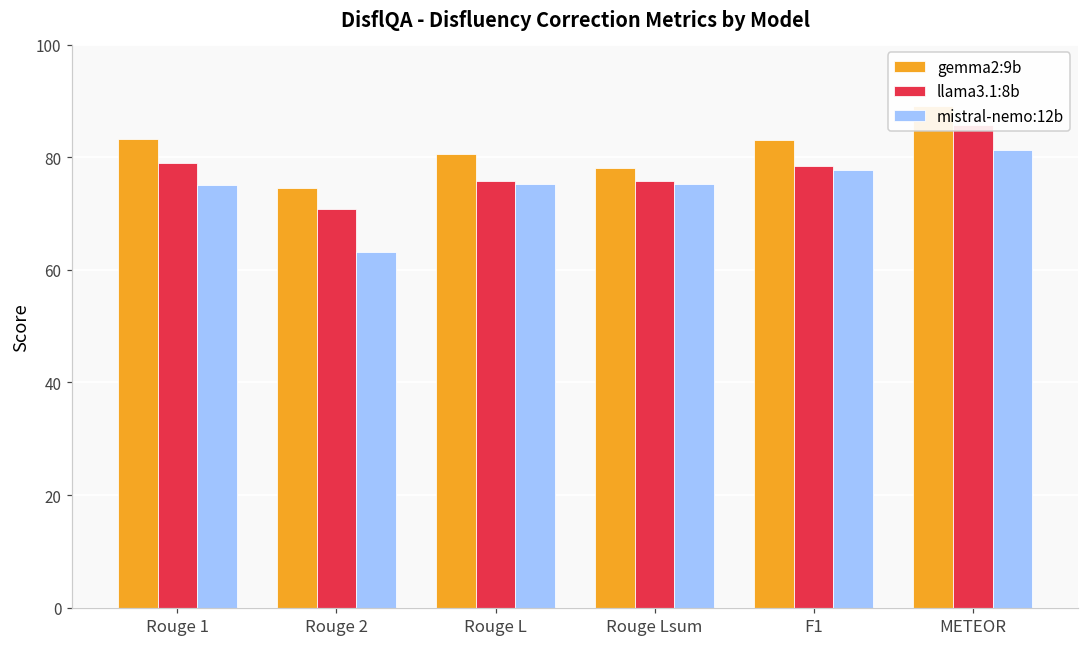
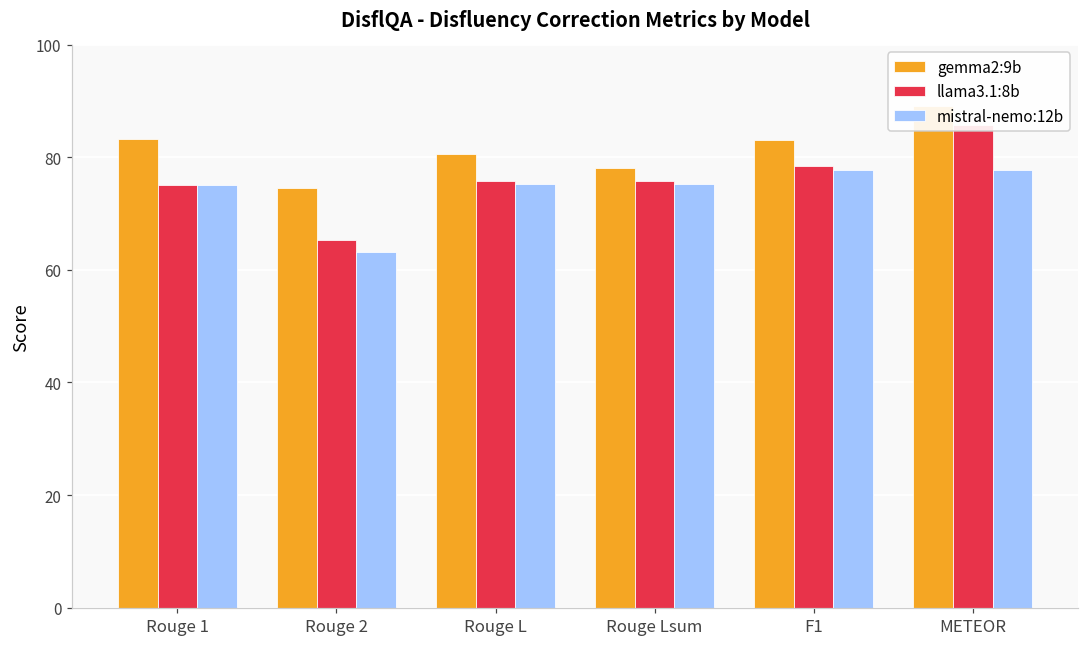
llama3.1:8b, Rouge 1: 79 -> 75
llama3.1:8b, Rouge 2: 71 -> 65
mistral-nemo:12b, METEOR: 81 -> 78
